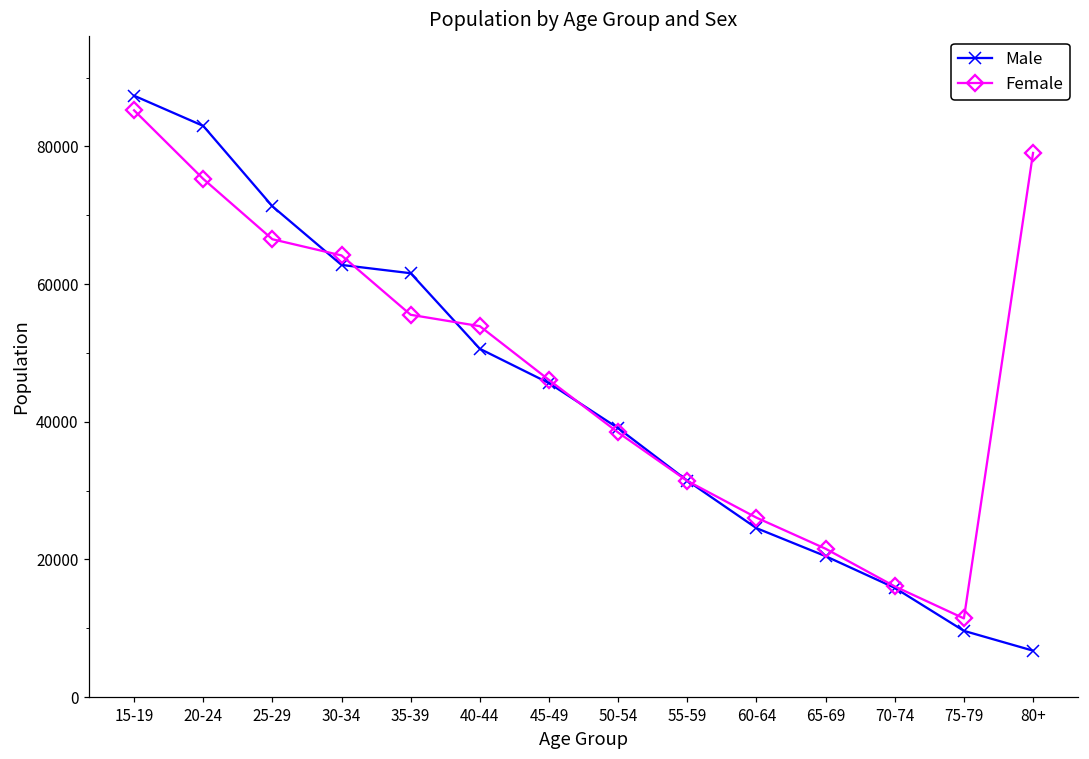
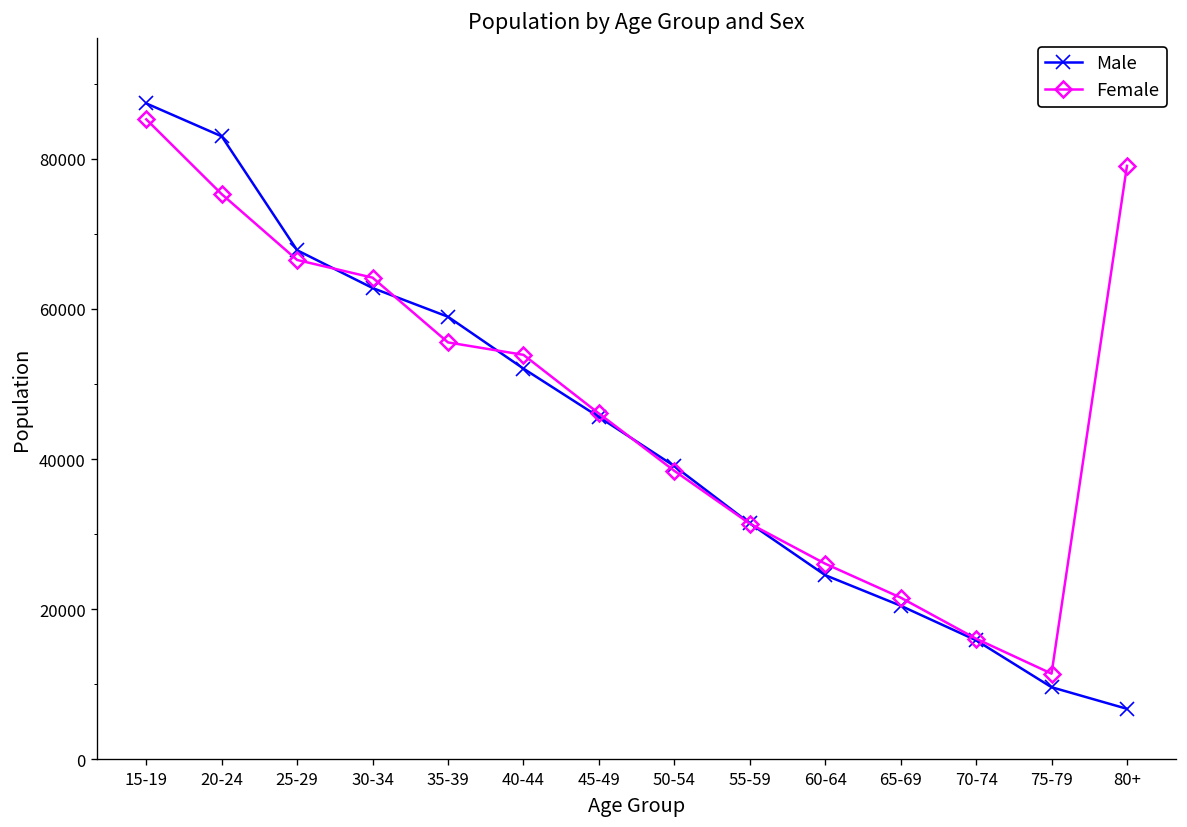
Male, 25-29: 71000 -> 68000
Male, 35-39: 62000 -> 59000
Male, 40-44: 51000 -> 52000
